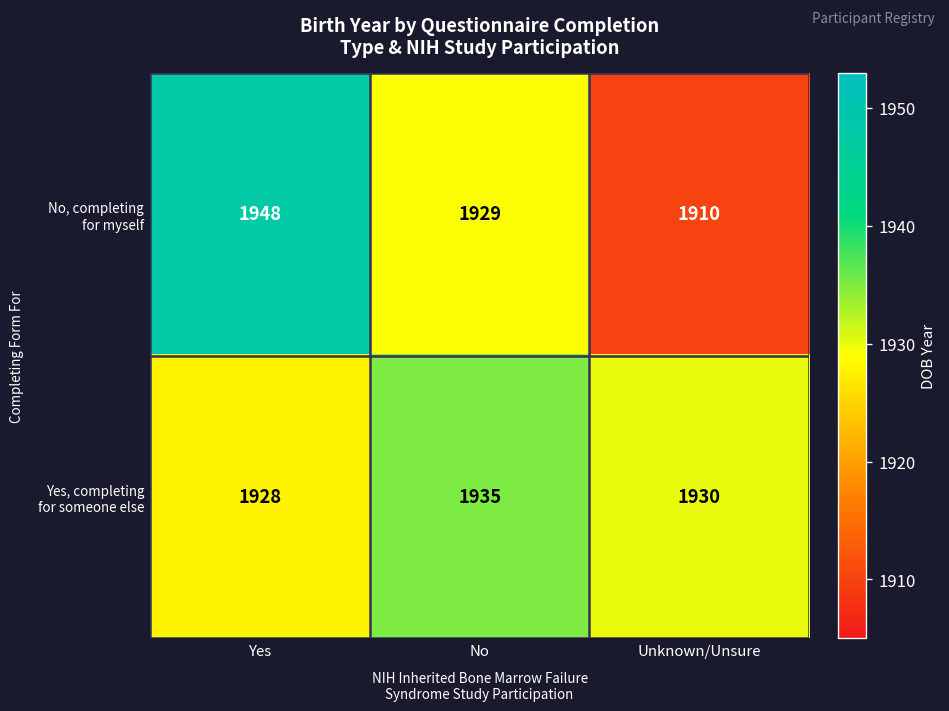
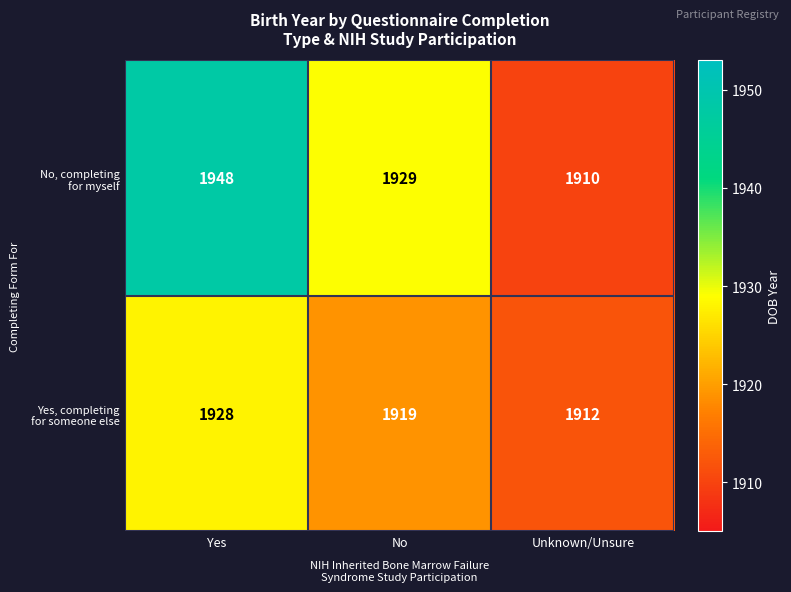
Yes, completing for someone else, No: 1935 -> 1919
Yes, completing for someone else, Unknown/Unsure: 1930 -> 1912
